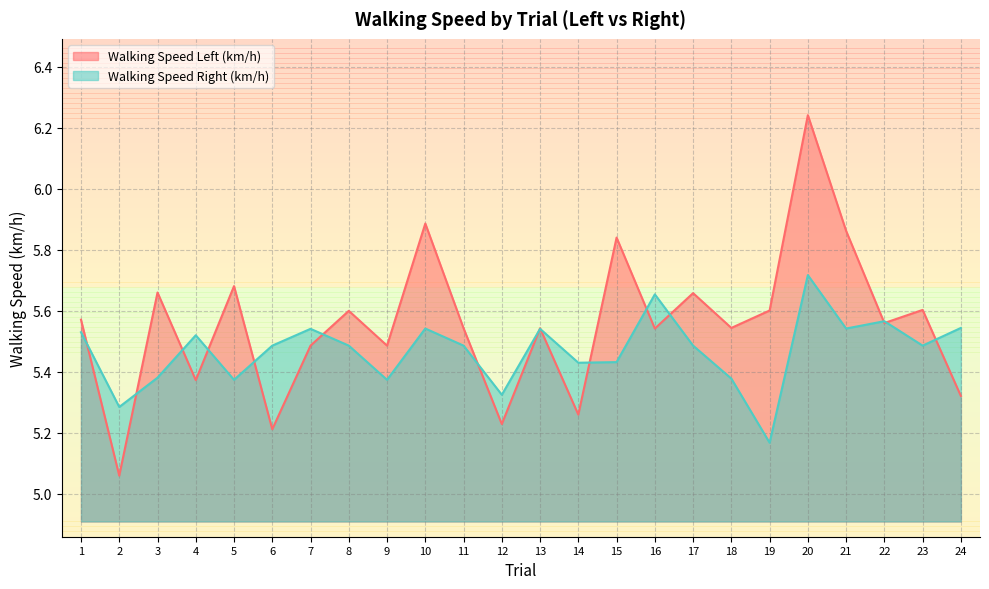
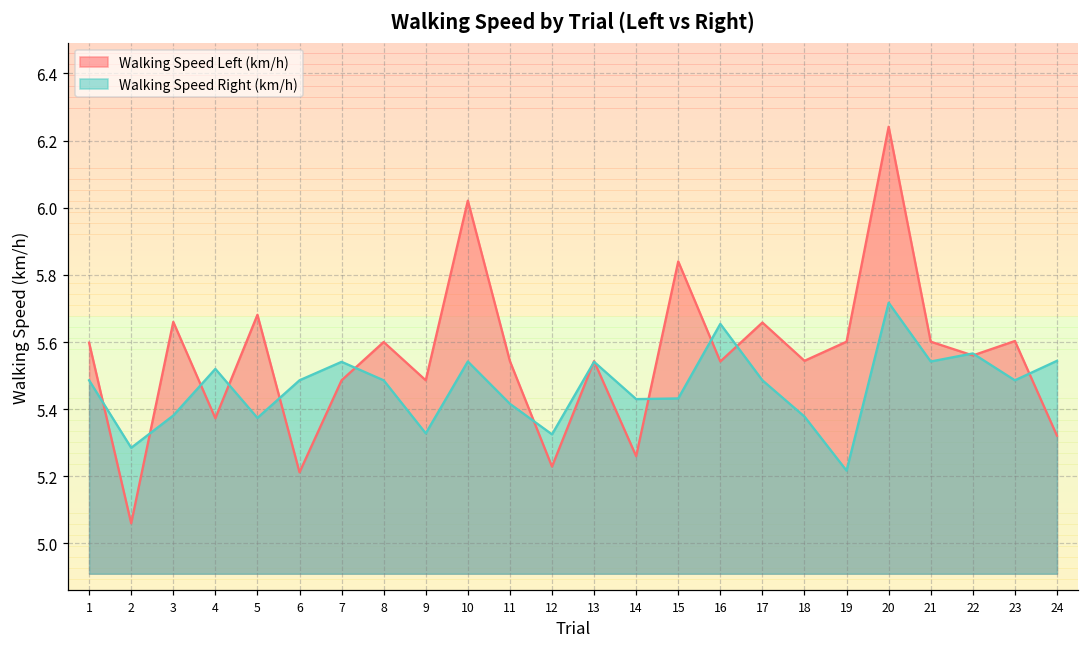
Walking Speed Left (km/h), 1: 5.57 -> 5.60
Walking Speed Right (km/h), 1: 5.53 -> 5.49
Walking Speed Right (km/h), 9: 5.37 -> 5.33
Walking Speed Left (km/h), 10: 5.89 -> 6.02
Walking Speed Right (km/h), 11: 5.49 -> 5.42
Walking Speed Right (km/h), 19: 5.17 -> 5.22
Walking Speed Left (km/h), 21: 5.86 -> 5.60
